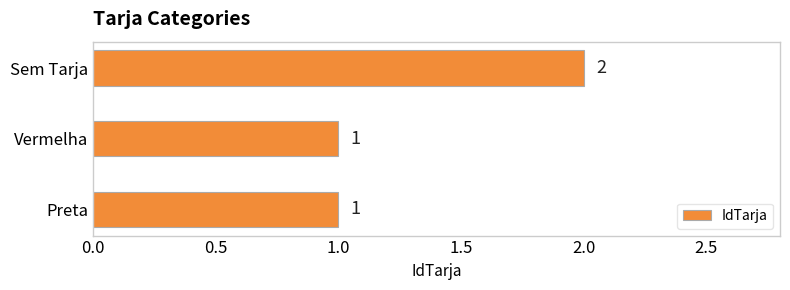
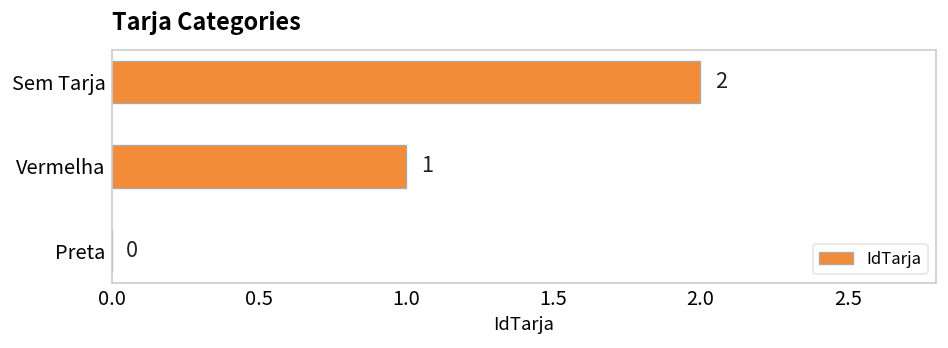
Preta: 1 -> 0
